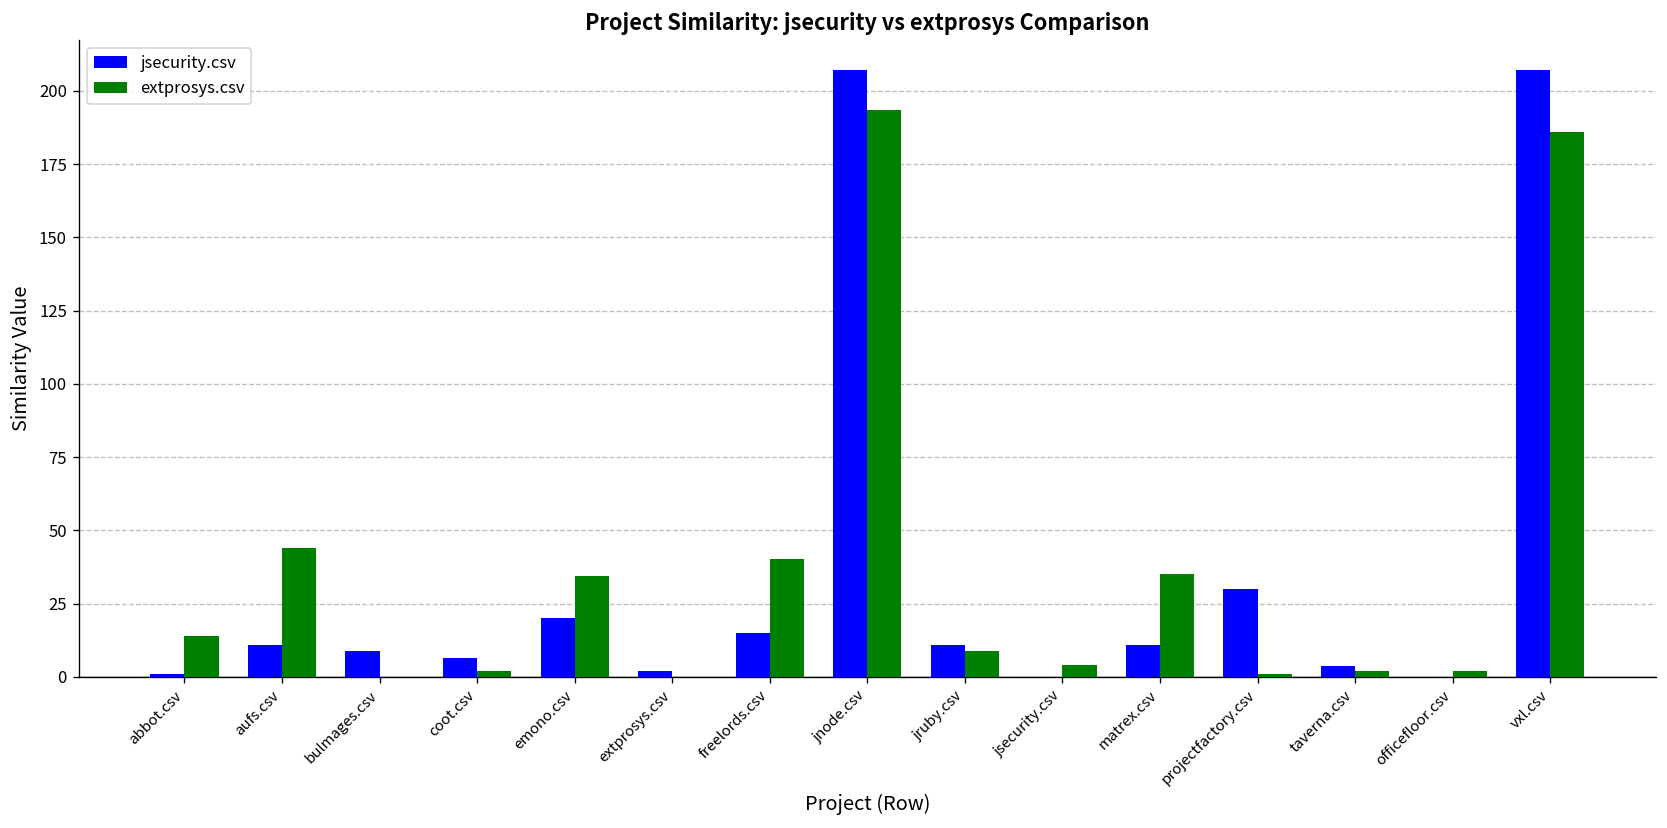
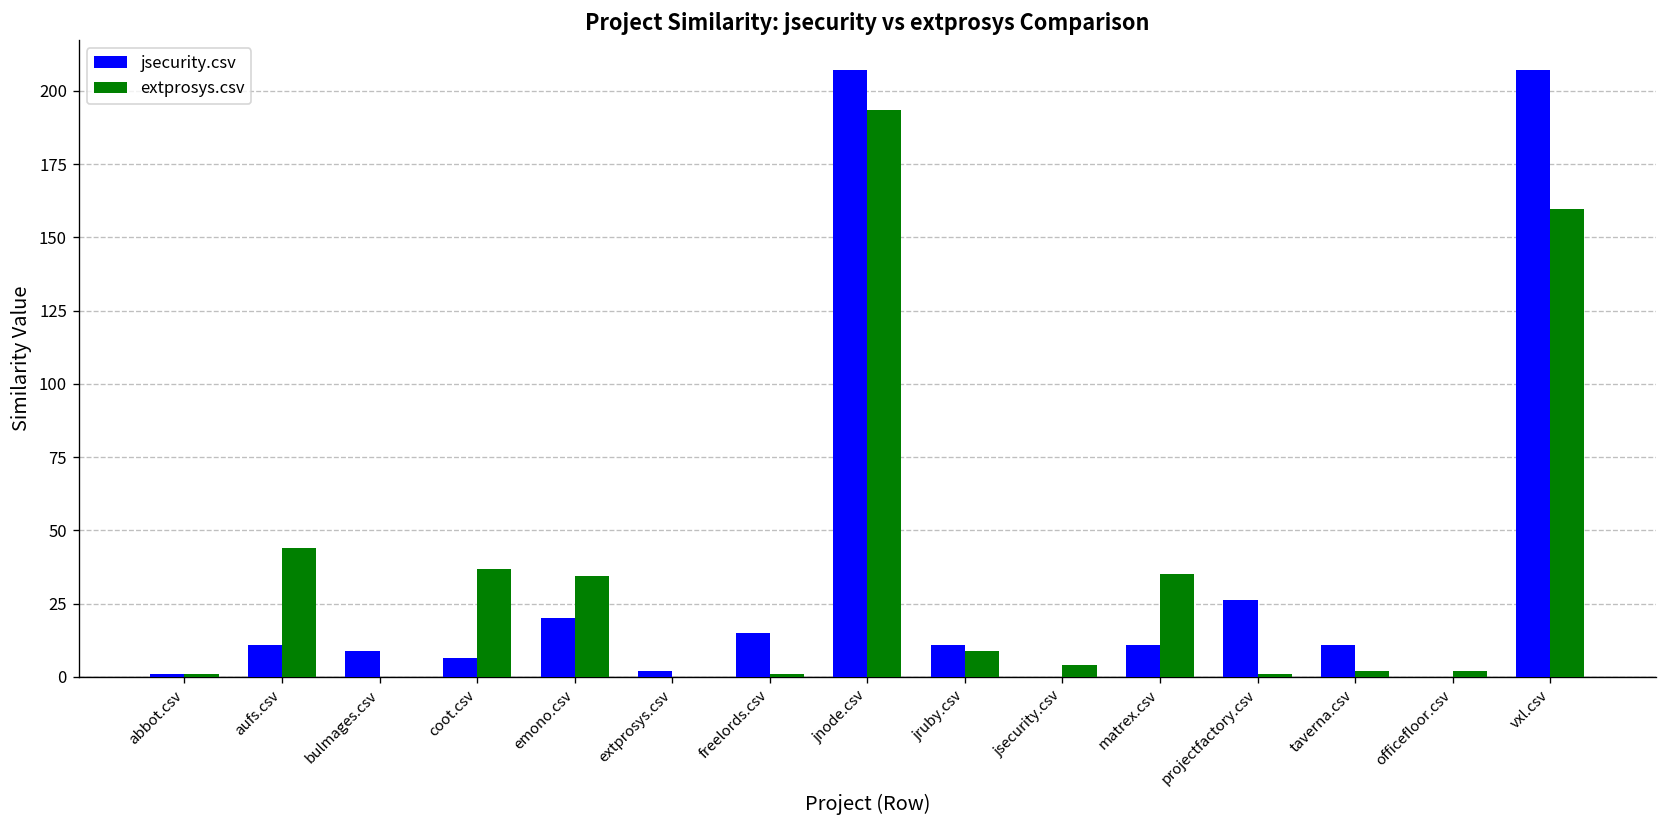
extprosys.csv, abbot.csv: 14 -> 1
extprosys.csv, coot.csv: 2 -> 37
extprosys.csv, freelords.csv: 40 -> 1
jsecurity.csv, projectfactory.csv: 30 -> 26
jsecurity.csv, taverna.csv: 4 -> 11
extprosys.csv, vxl.csv: 186 -> 160
